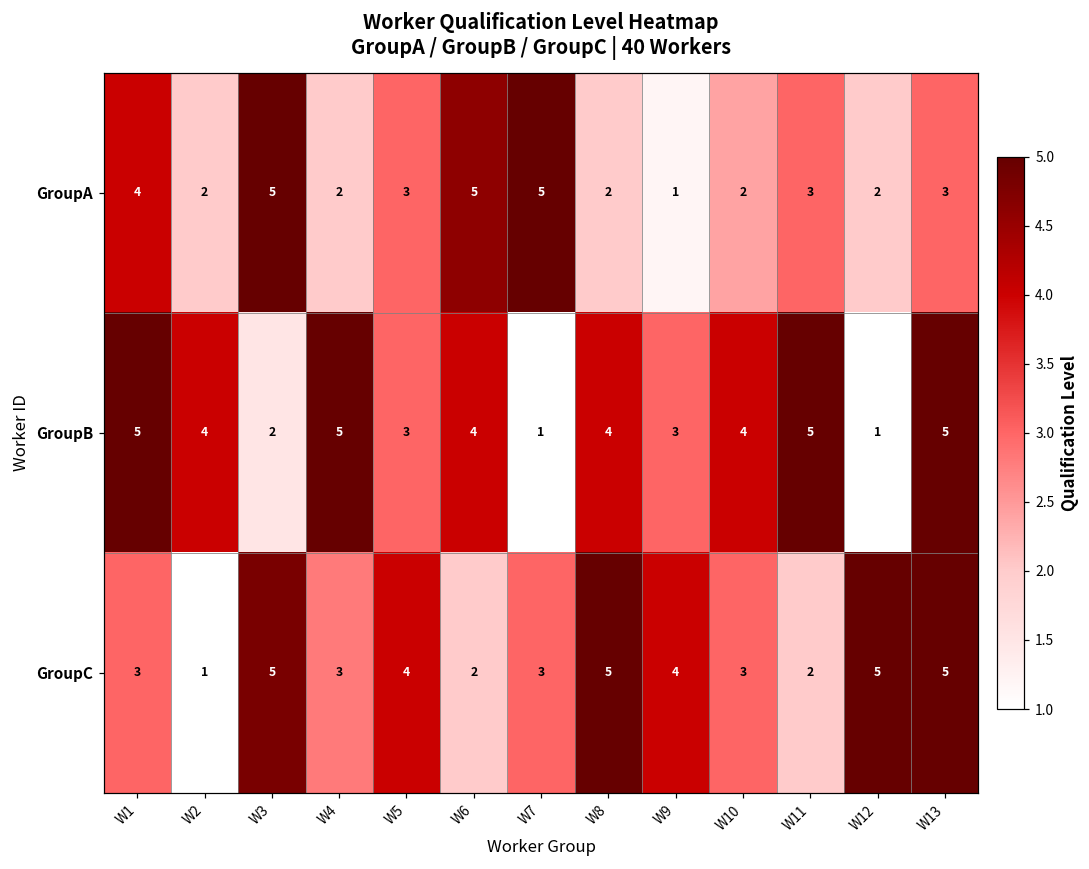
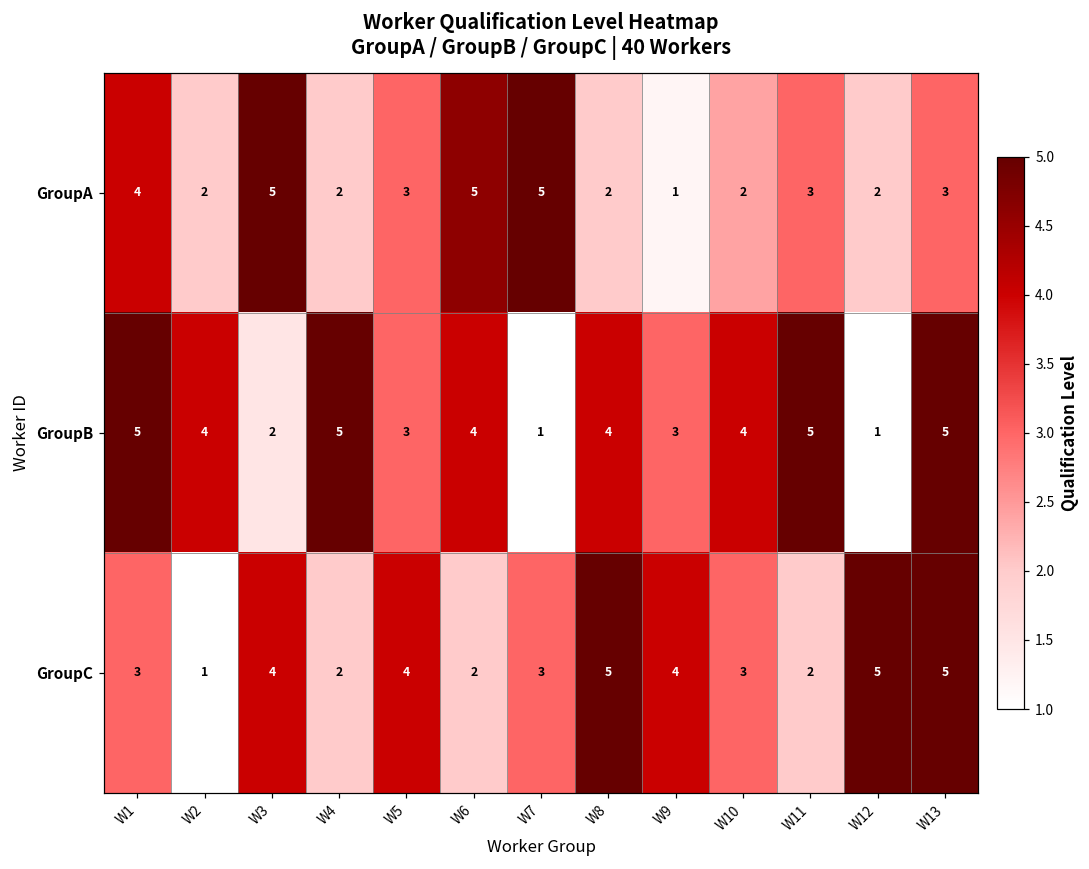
GroupC, W3: 5 -> 4
GroupC, W4: 3 -> 2
